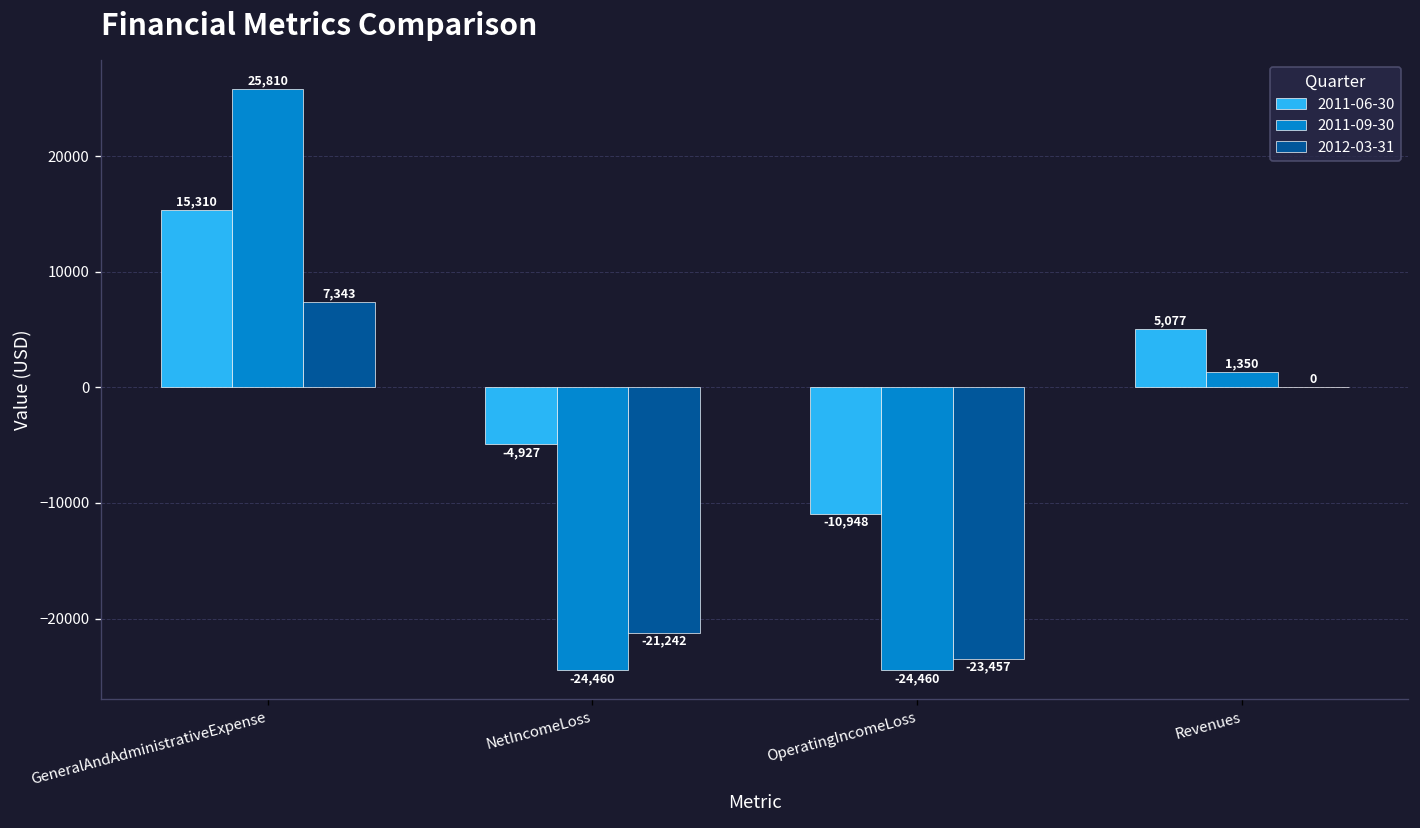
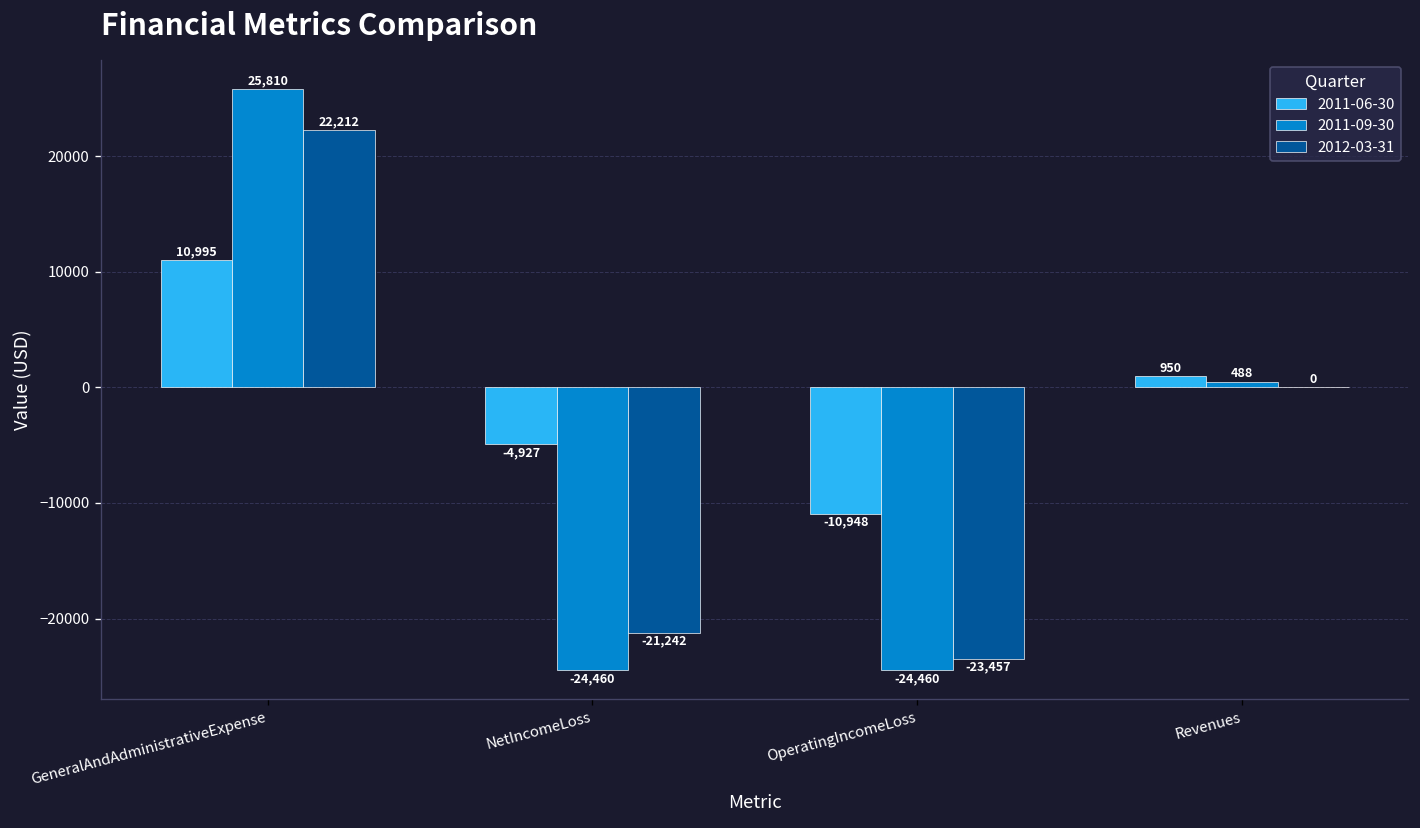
2011-06-30, GeneralAndAdministrativeExpense: 15,310 -> 10,995
2012-03-31, GeneralAndAdministrativeExpense: 7,343 -> 22,212
2011-06-30, Revenues: 5,077 -> 950
2011-09-30, Revenues: 1,350 -> 488
